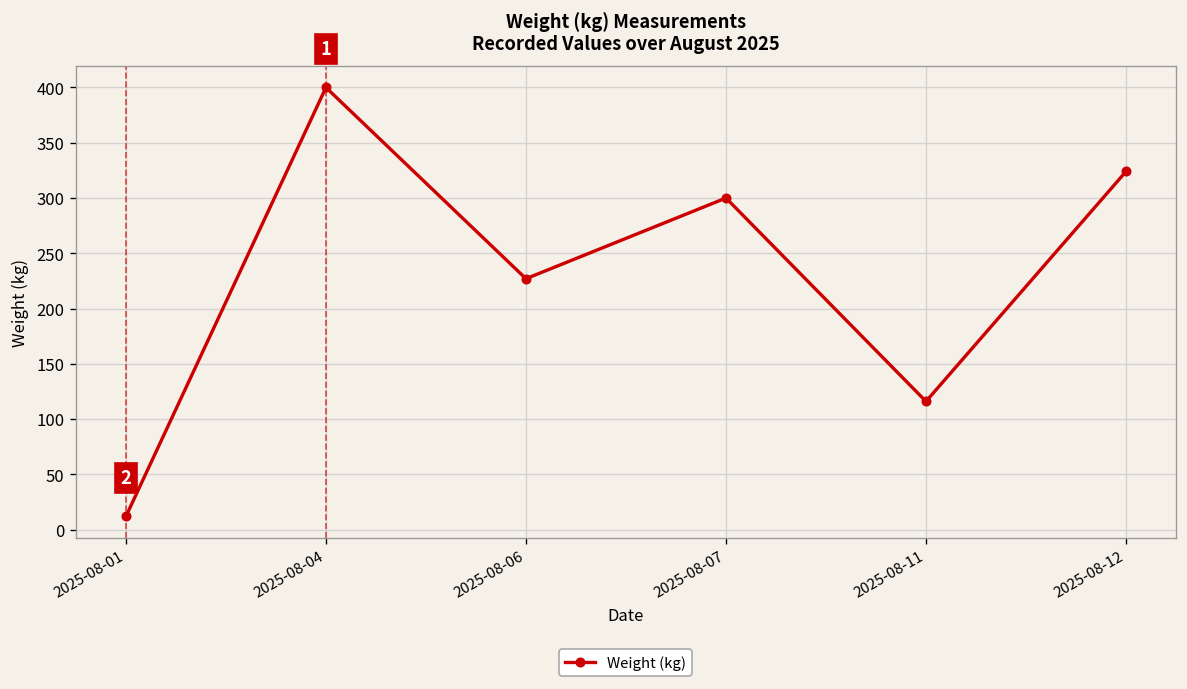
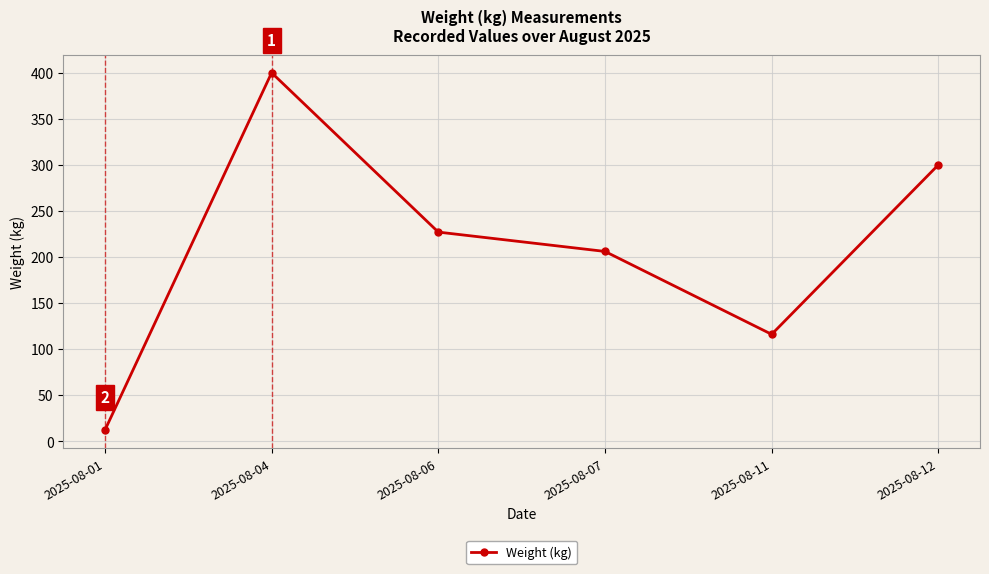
2025-08-07: 300 -> 210
2025-08-12: 320 -> 300
